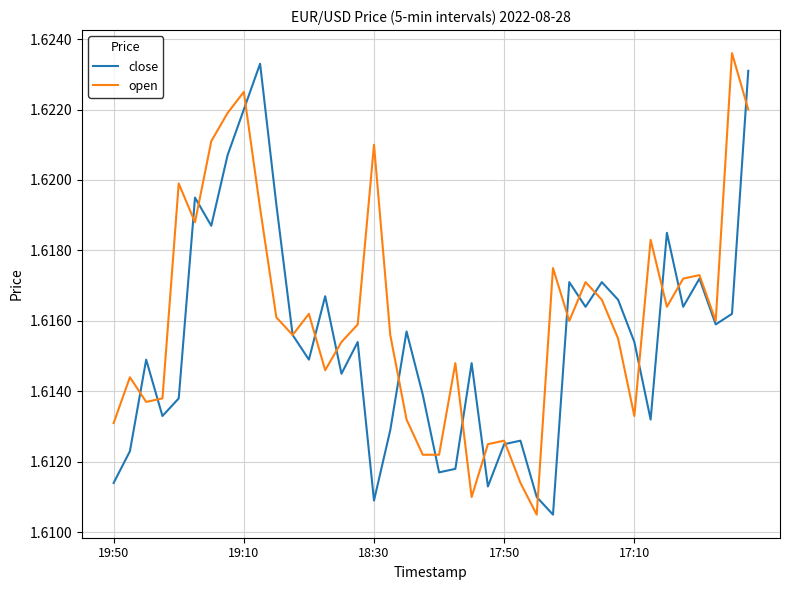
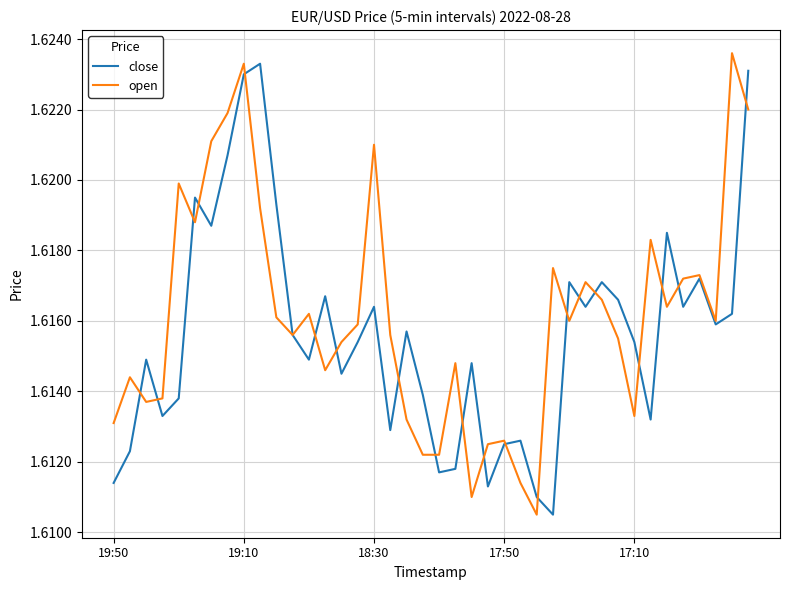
close, 19:10: 1.622 -> 1.623
open, 19:10: 1.6225 -> 1.6233
close, 18:30: 1.6109 -> 1.6164
